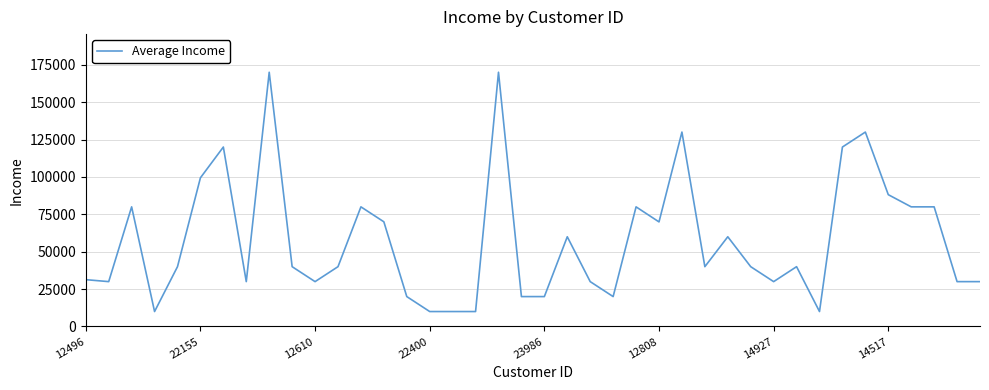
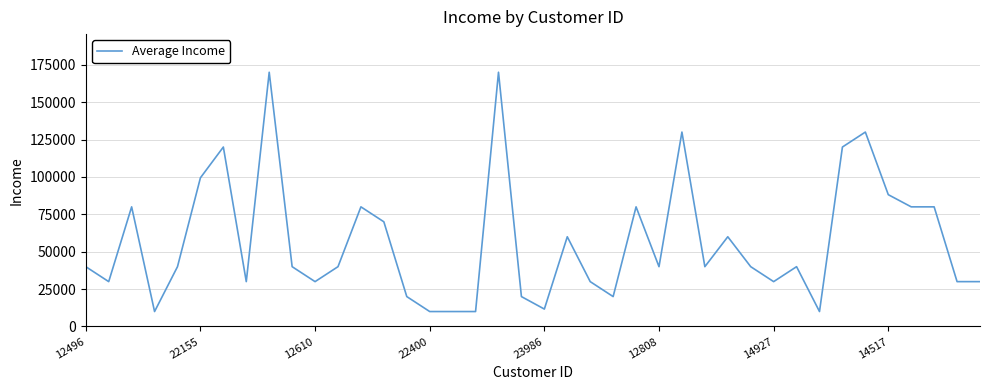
12496: 31000 -> 40000
23986: 20000 -> 12000
12808: 70000 -> 40000
